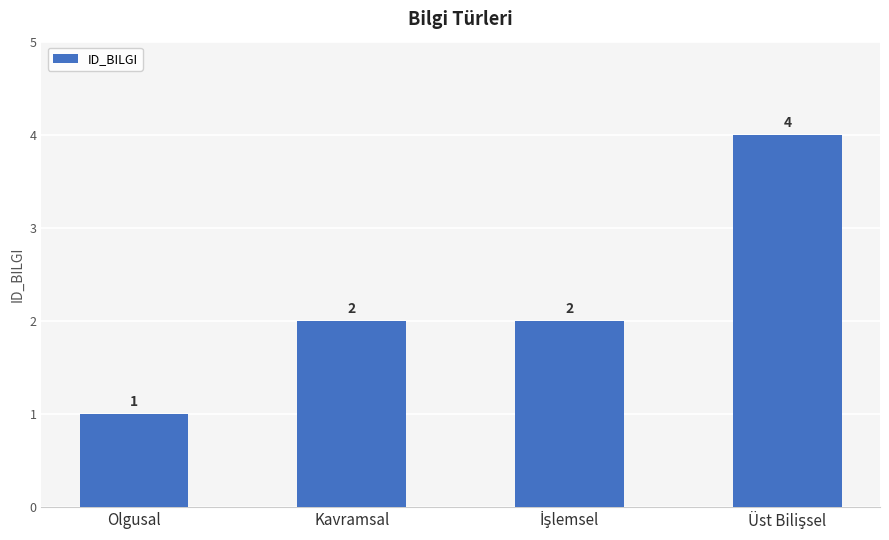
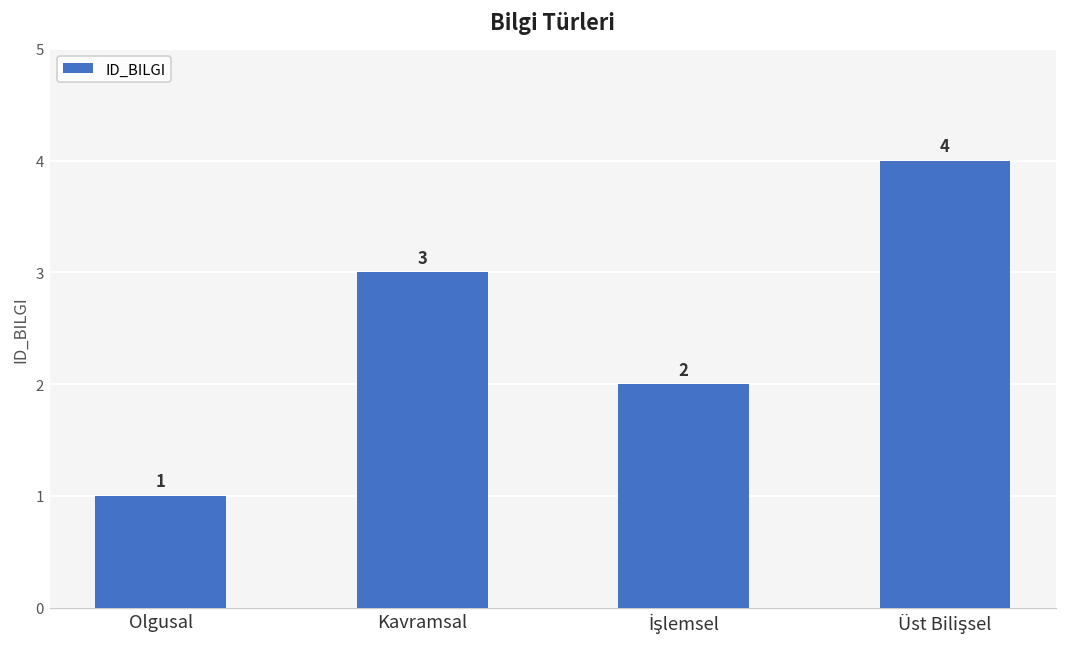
Kavramsal: 2 -> 3
